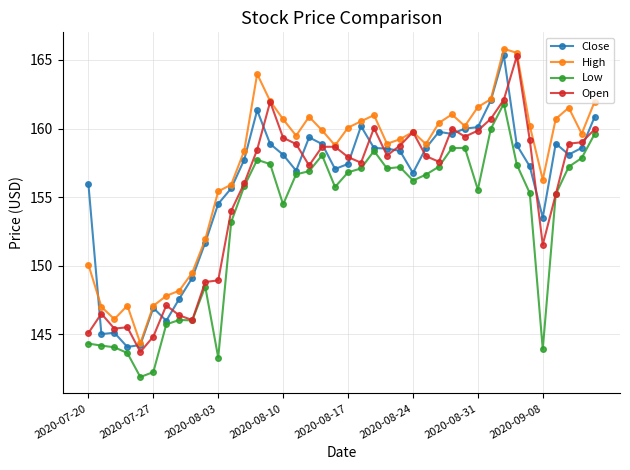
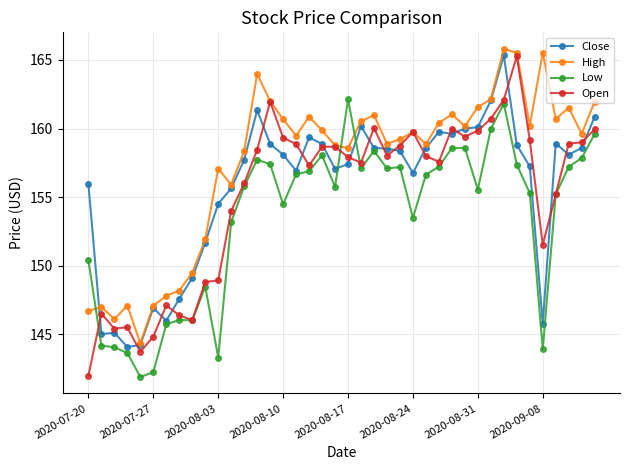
High, 2020-07-20: 150.1 -> 146.7
Low, 2020-07-20: 144.3 -> 150.4
Open, 2020-07-20: 145.1 -> 142.0
High, 2020-08-03: 155.4 -> 157.1
High, 2020-08-17: 160.1 -> 158.6
Low, 2020-08-17: 156.8 -> 162.1
Low, 2020-08-24: 156.2 -> 153.5
Close, 2020-09-08: 153.5 -> 145.8
High, 2020-09-08: 156.3 -> 165.5
